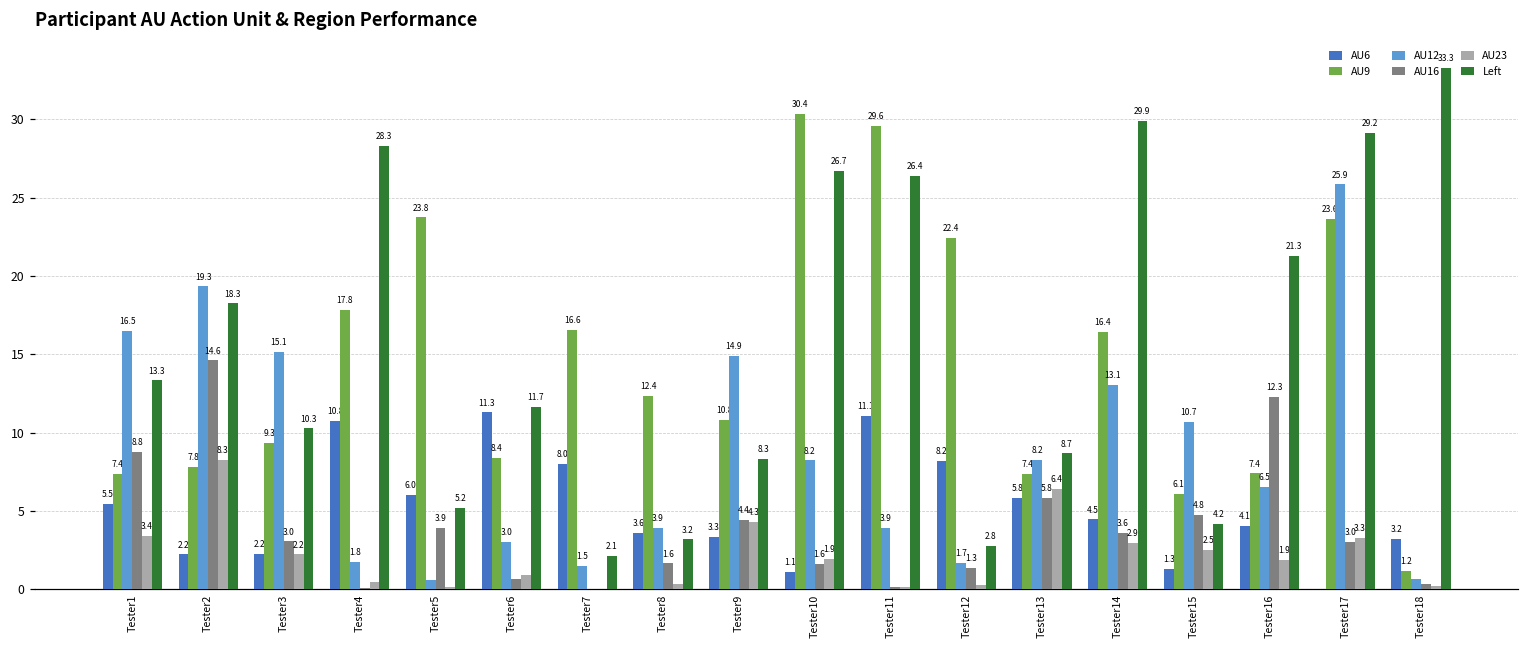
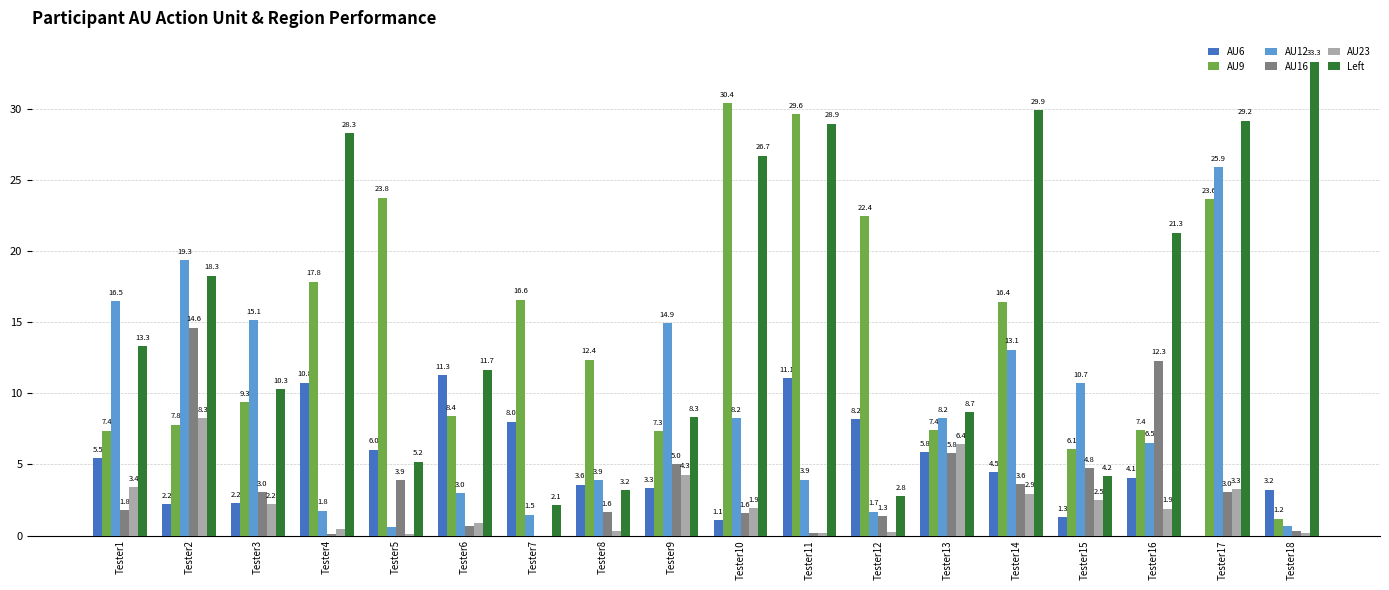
AU16, Tester1: 8.8 -> 1.8
AU9, Tester9: 10.8 -> 7.3
AU16, Tester9: 4.4 -> 5.0
Left, Tester11: 26.4 -> 28.9
